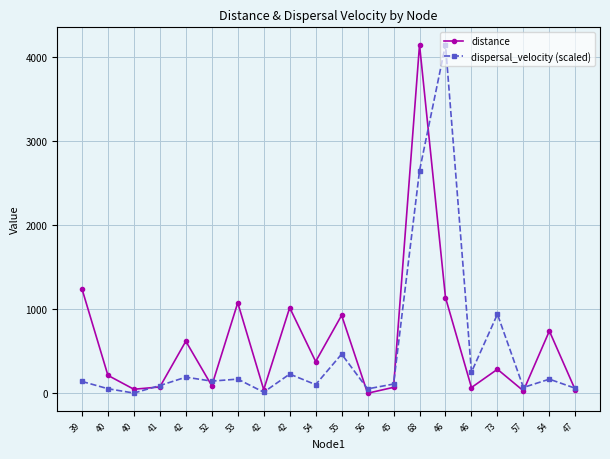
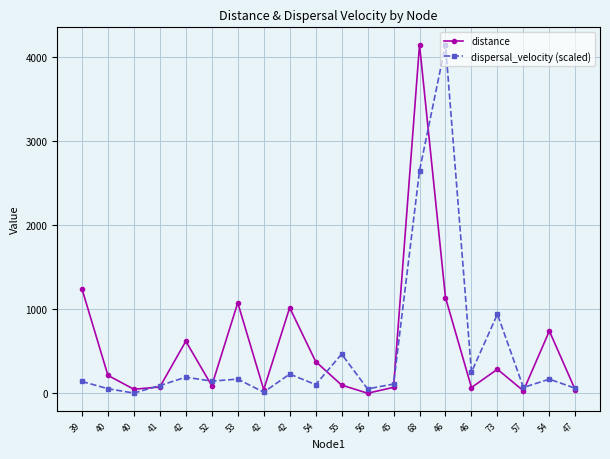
distance, 55: 900 -> 100
